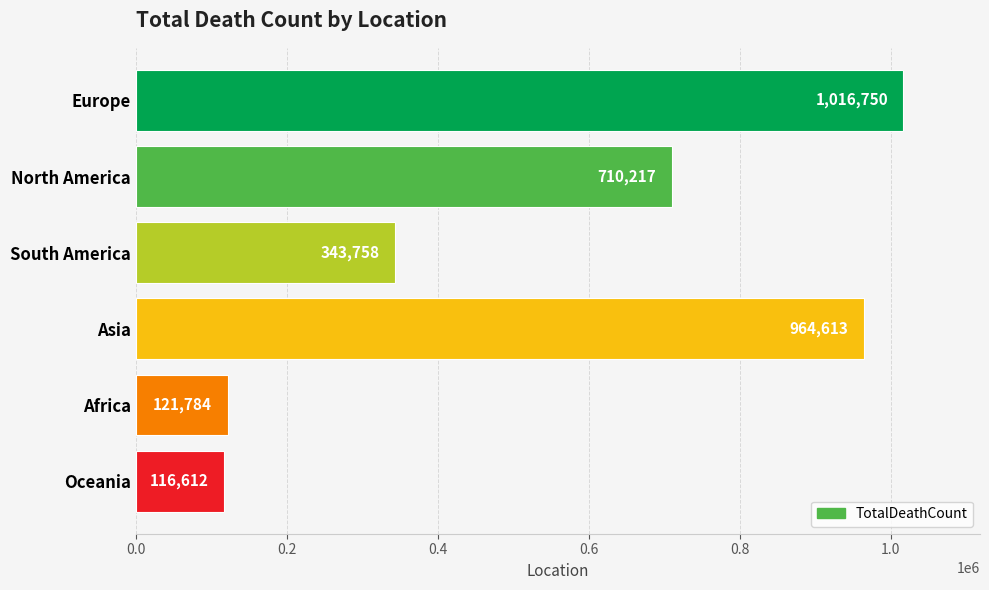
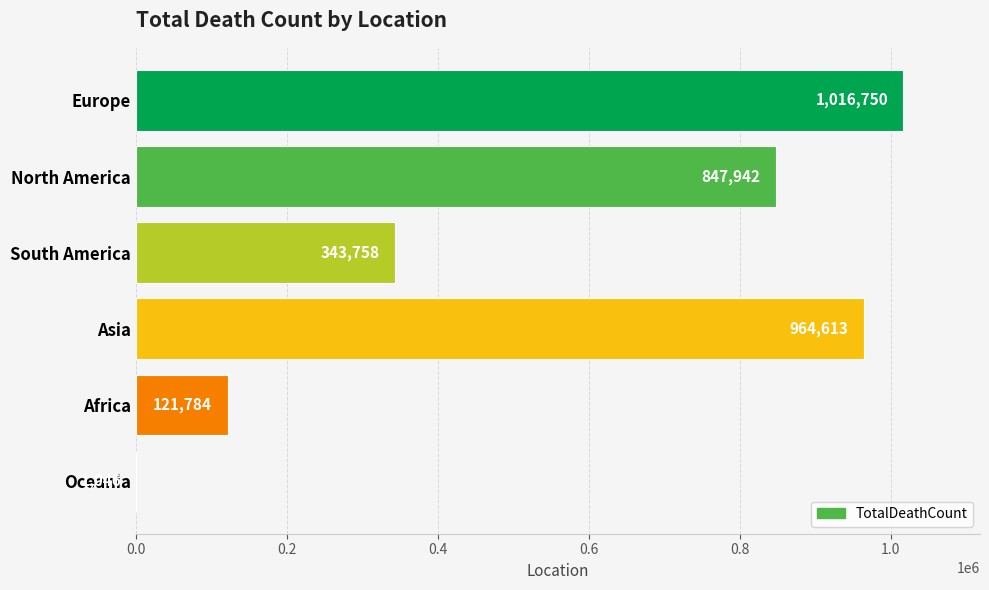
North America: 710,217 -> 847,942
Oceania: 120000 -> 0
